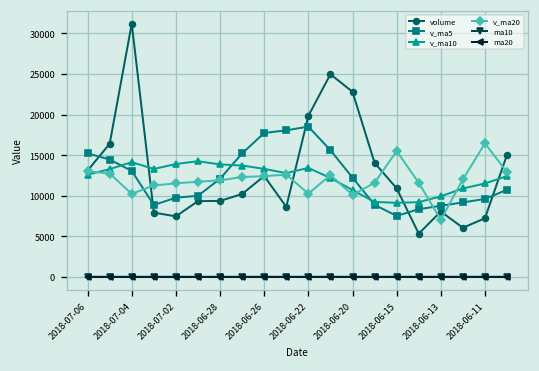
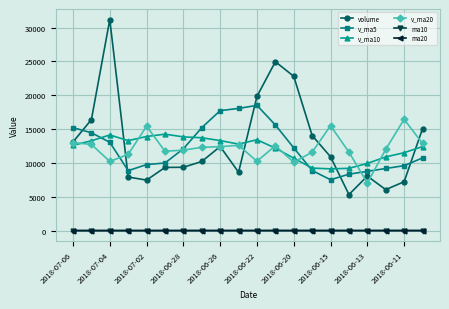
v_ma20, 2018-07-02: 12000 -> 15000
